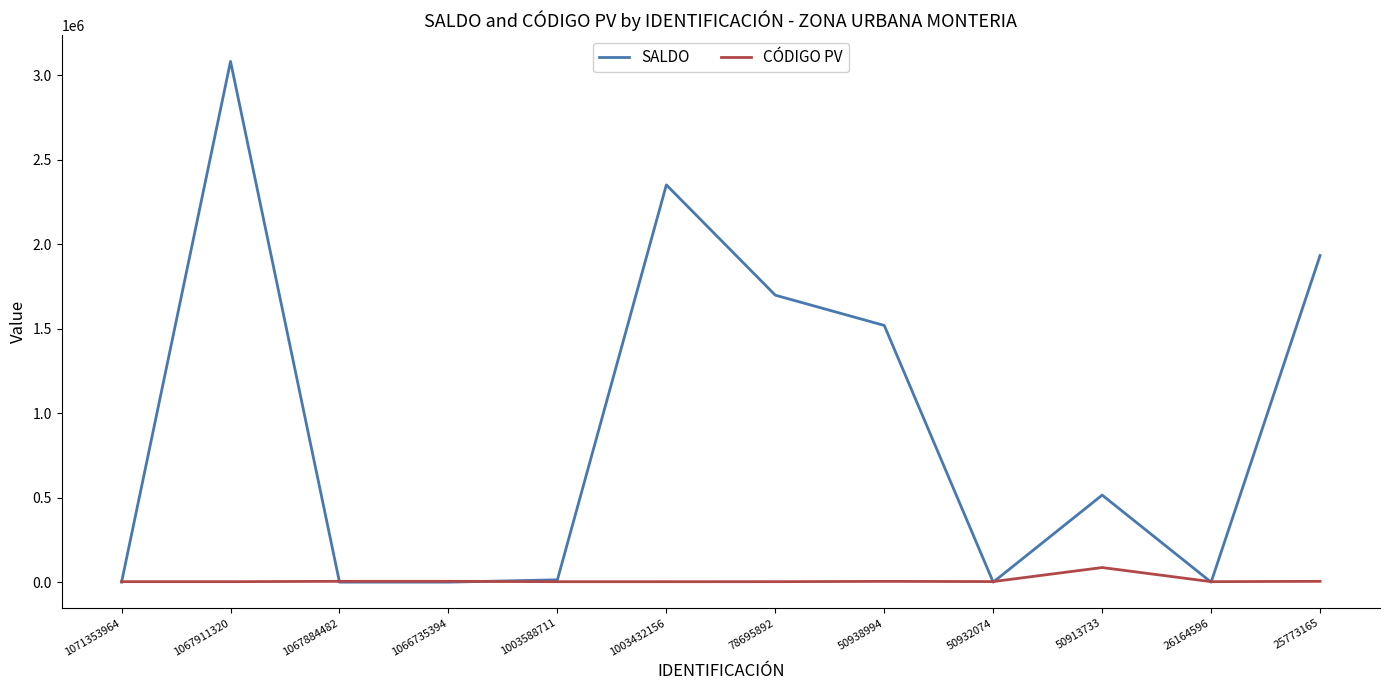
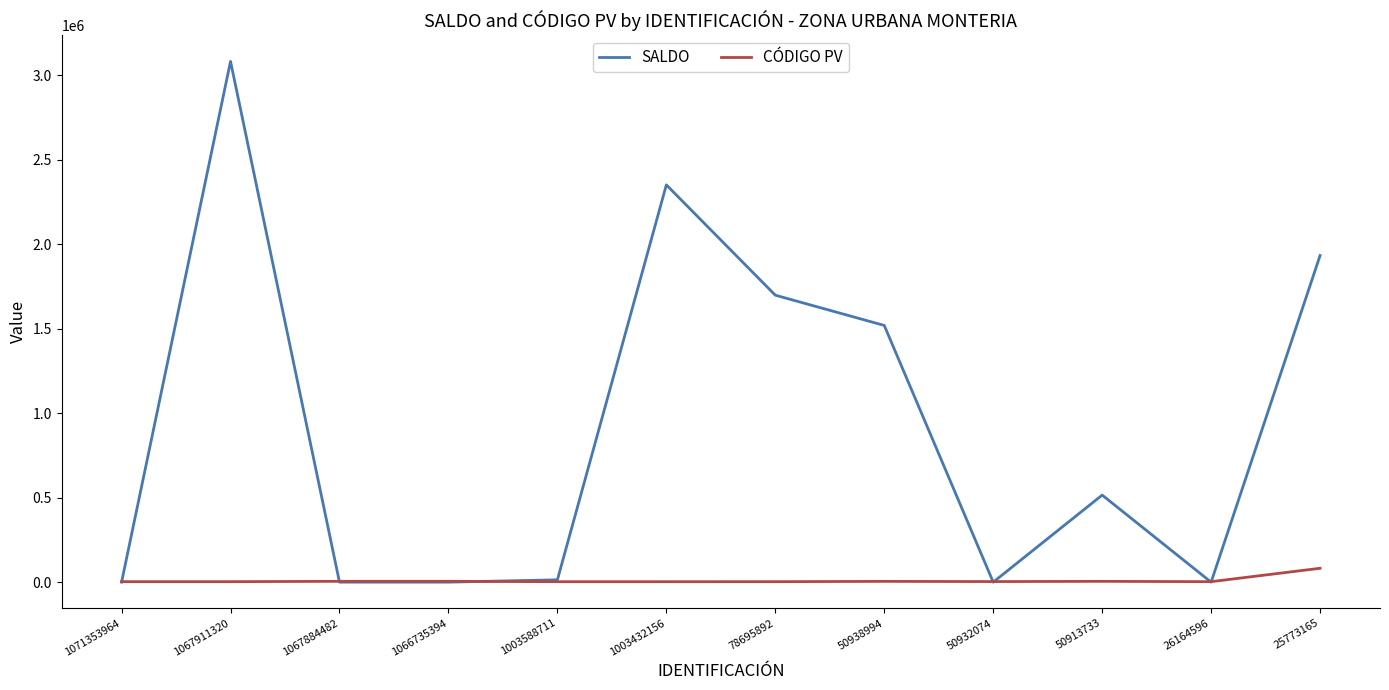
CÓDIGO PV, 50913733: 90000 -> 0
CÓDIGO PV, 25773165: 0 -> 80000
